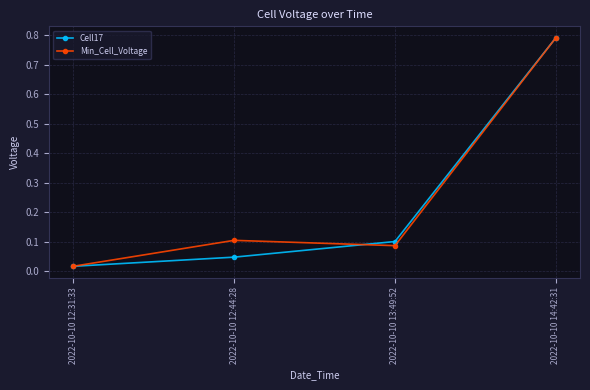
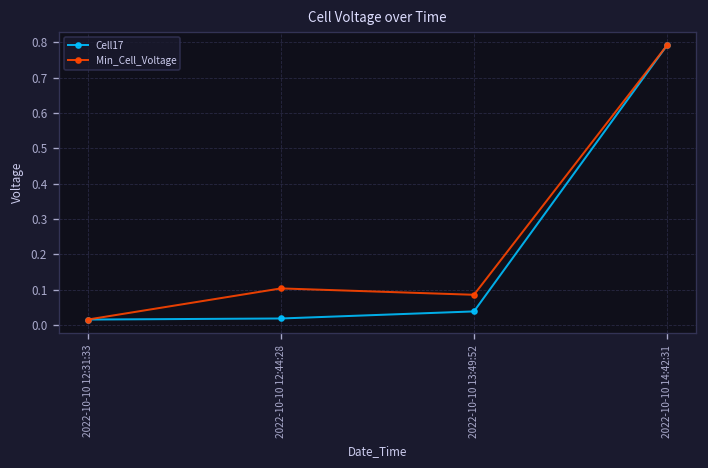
Cell17, 2022-10-10 12:44:28: 0.05 -> 0.02
Cell17, 2022-10-10 13:49:52: 0.10 -> 0.04
